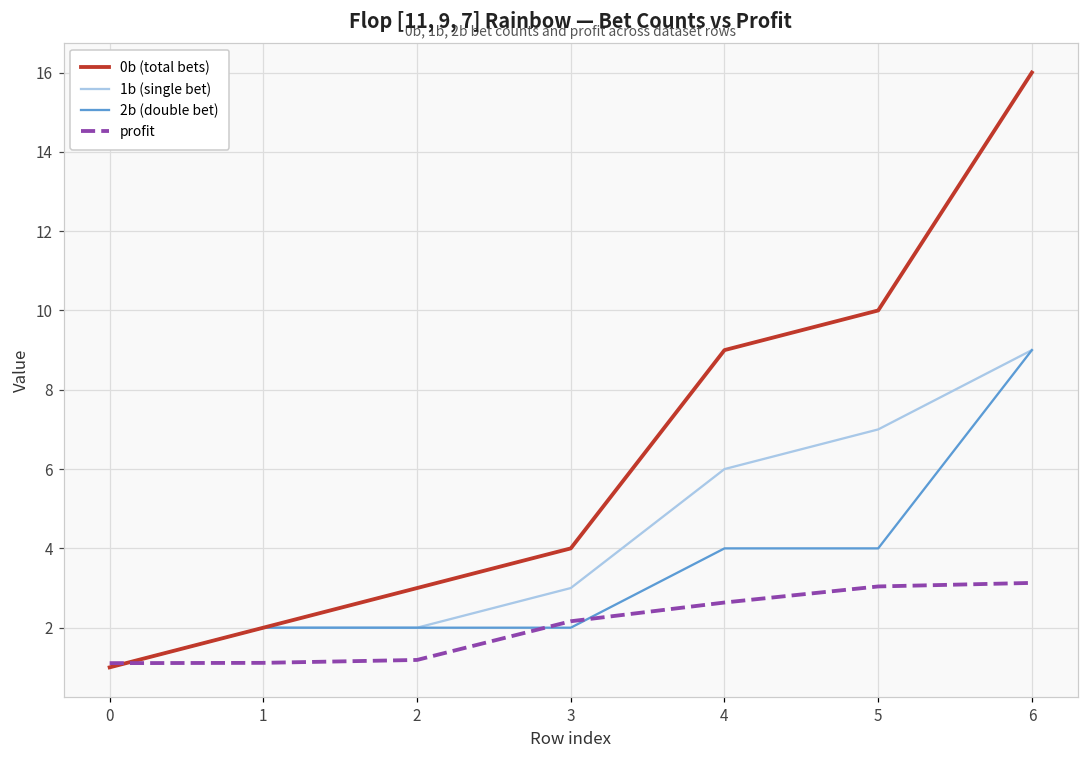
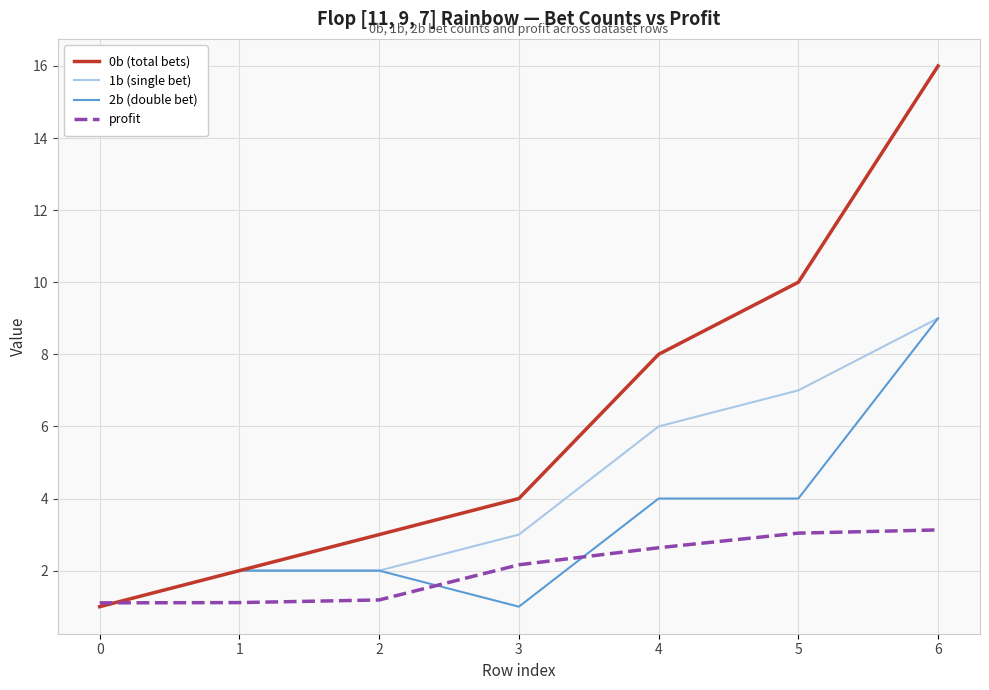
2b (double bet), 3: 2 -> 1
0b (total bets), 4: 9 -> 8
